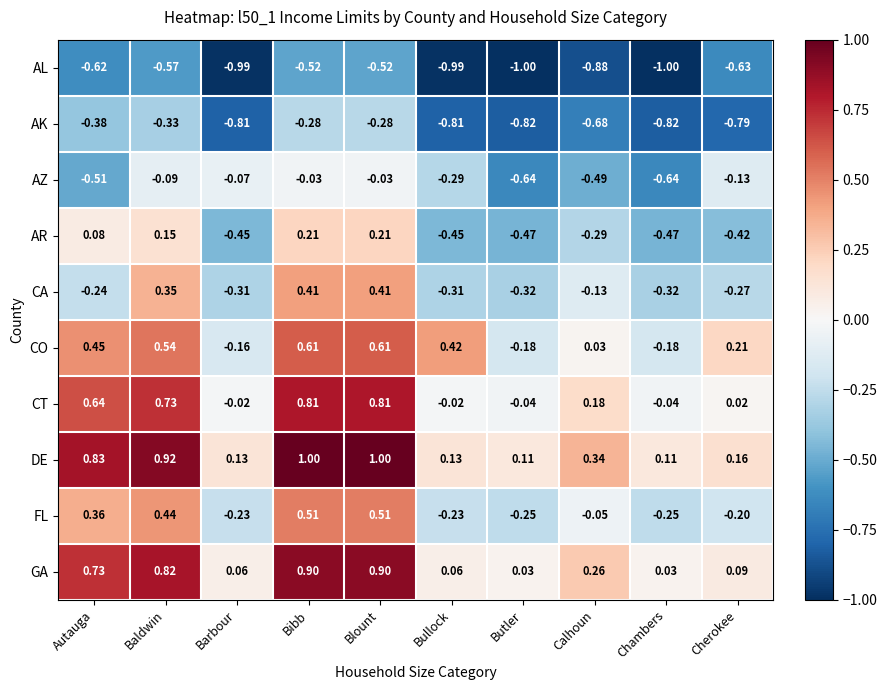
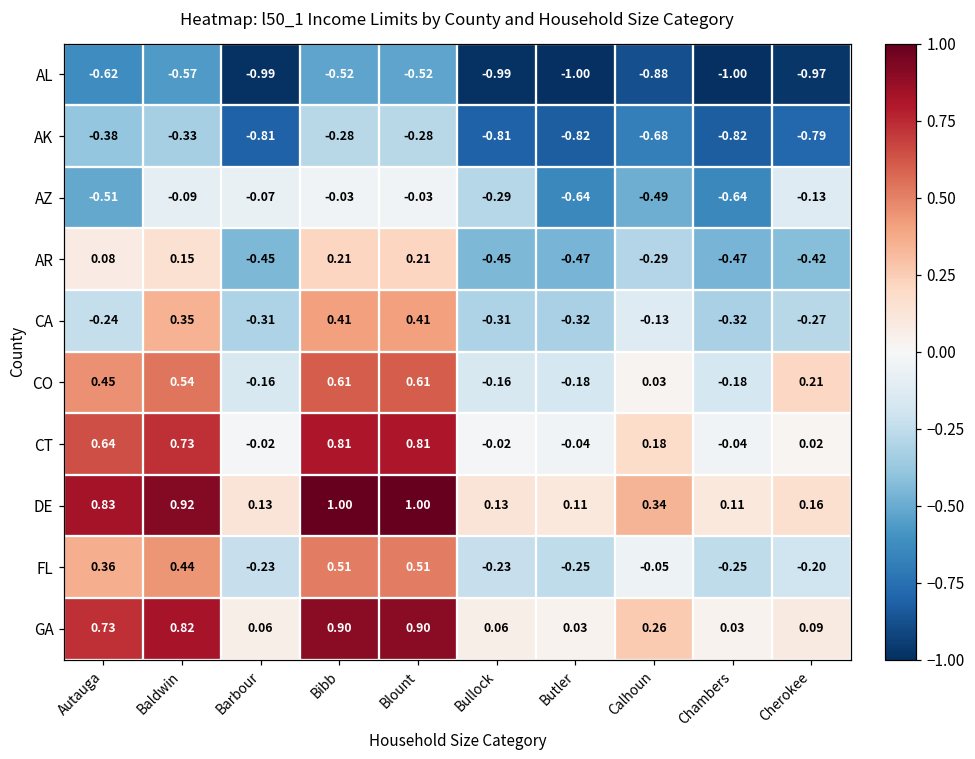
AL, Cherokee: -0.63 -> -0.97
CO, Bullock: 0.42 -> -0.16
